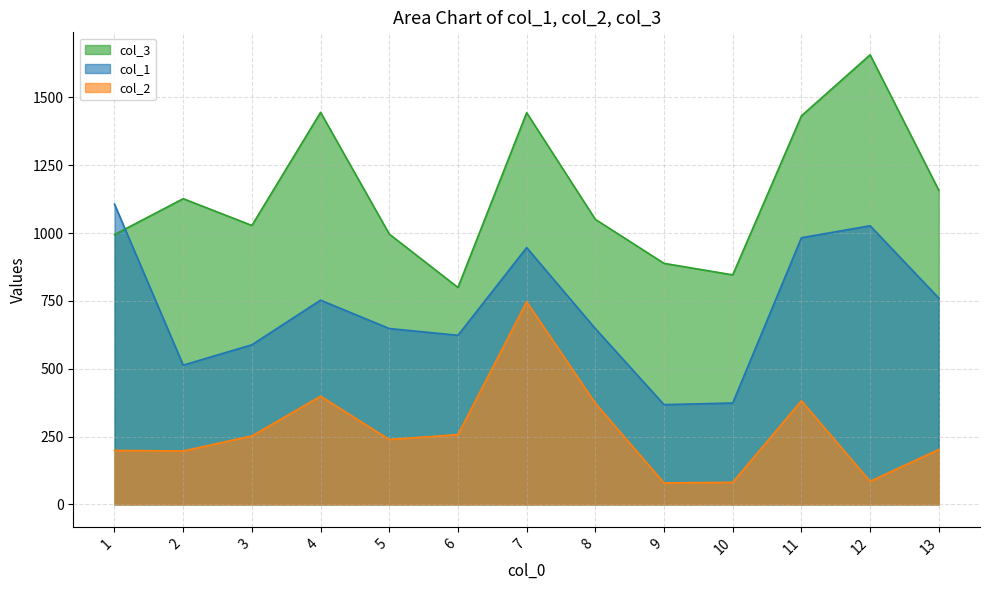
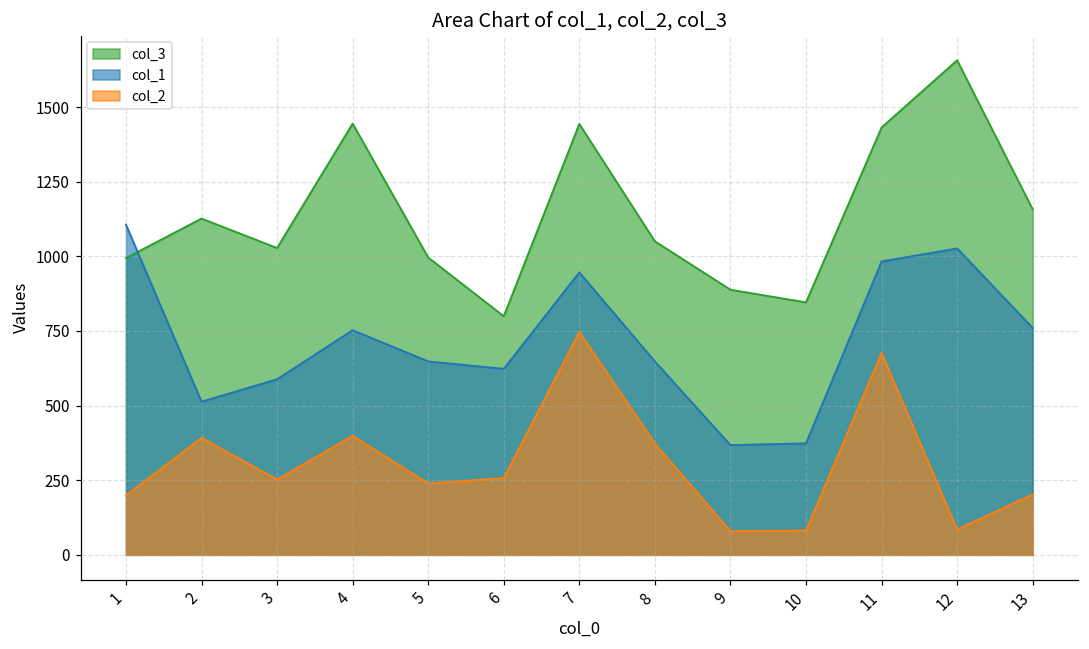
col_2, 2: 200 -> 390
col_2, 11: 380 -> 680
